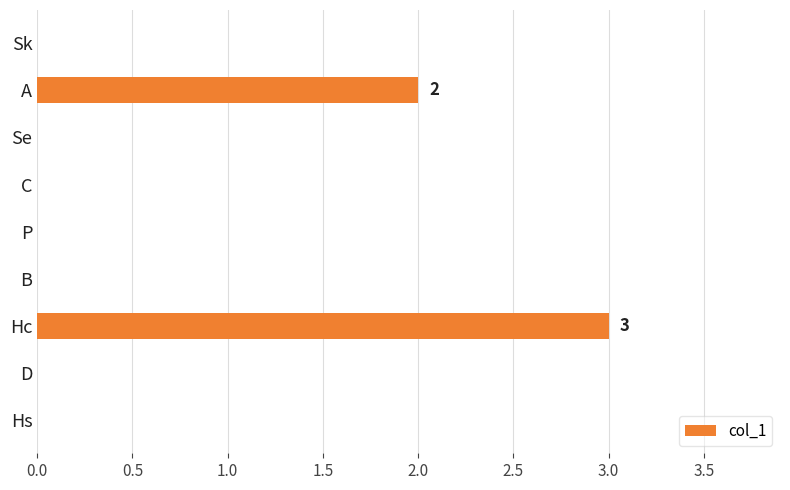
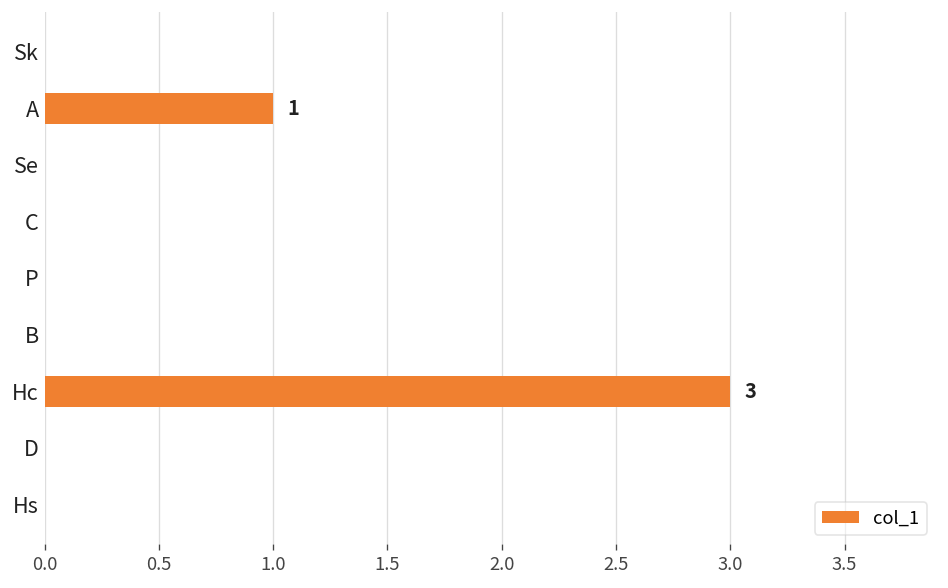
A: 2 -> 1
